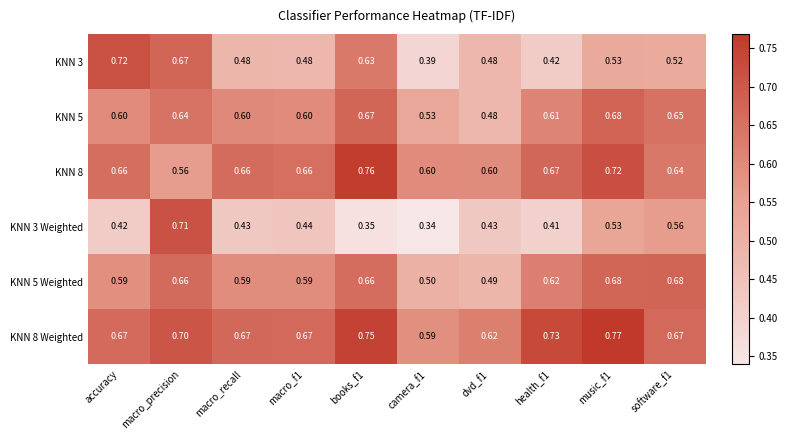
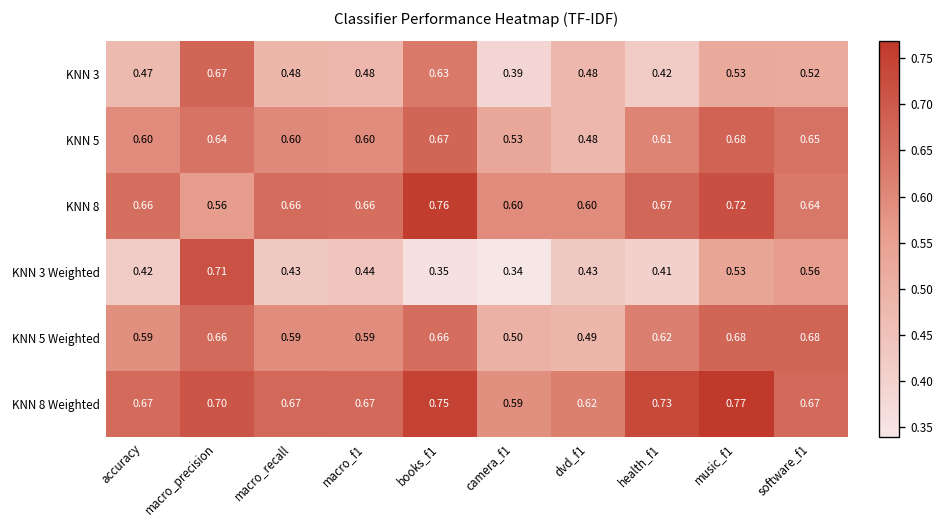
KNN 3, accuracy: 0.72 -> 0.47
